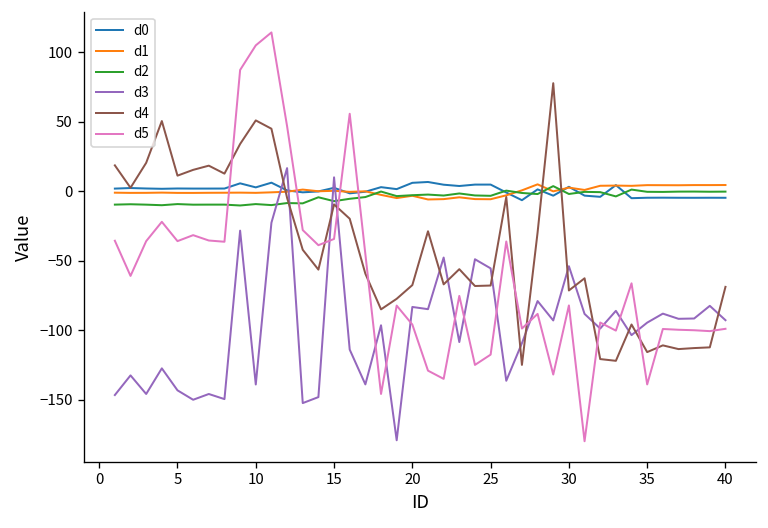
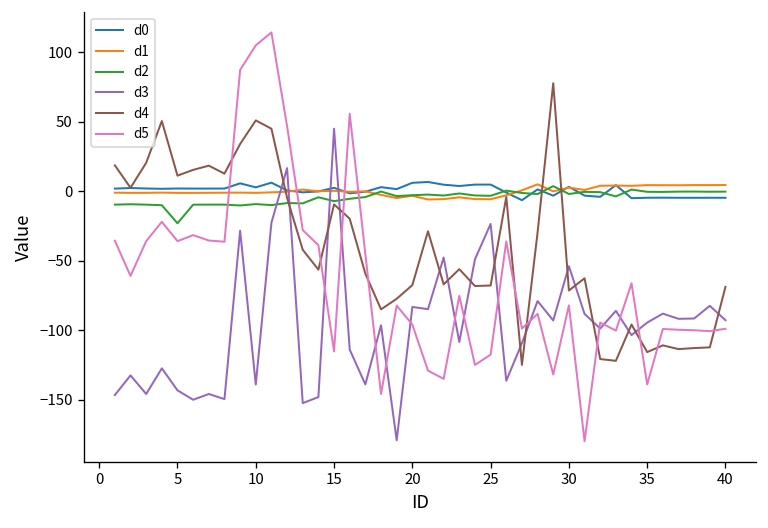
d2, 5: -9 -> -23
d3, 15: 10 -> 45
d5, 15: -34 -> -115
d3, 25: -56 -> -24
